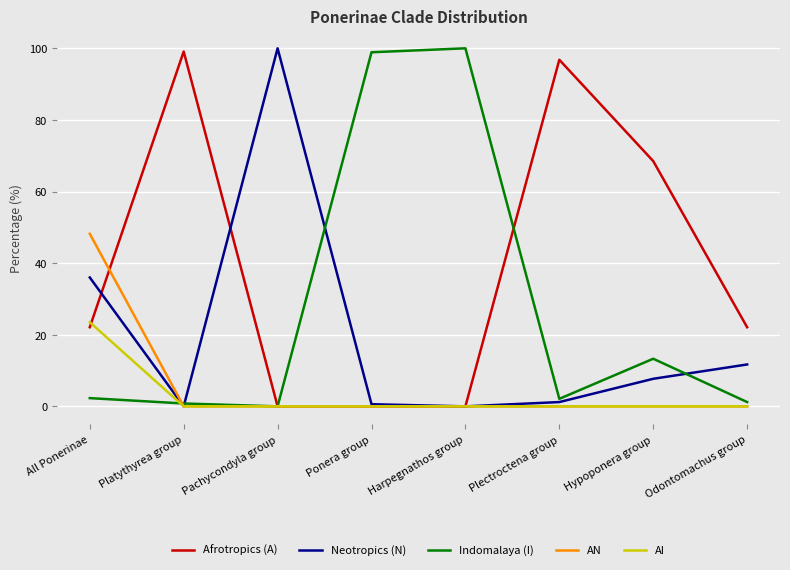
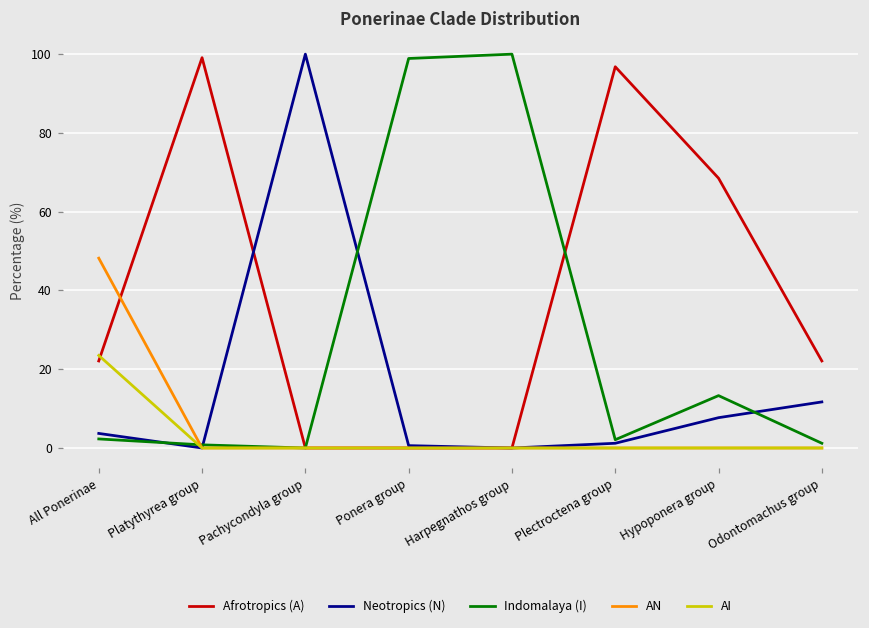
Neotropics (N), All Ponerinae: 36 -> 4
